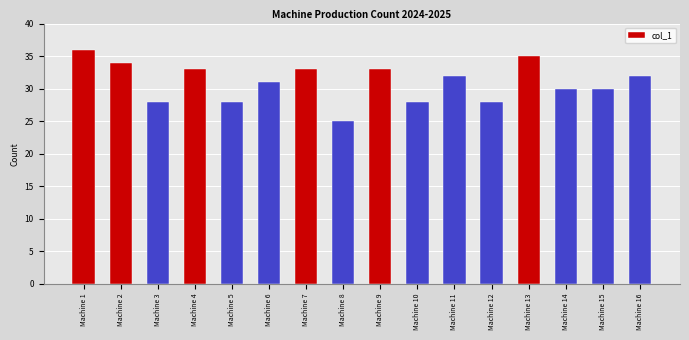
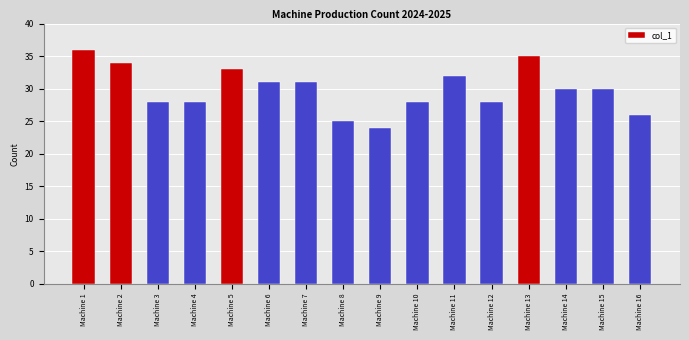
Machine 4: 33 -> 28
Machine 5: 28 -> 33
Machine 7: 33 -> 31
Machine 9: 33 -> 24
Machine 16: 32 -> 26
